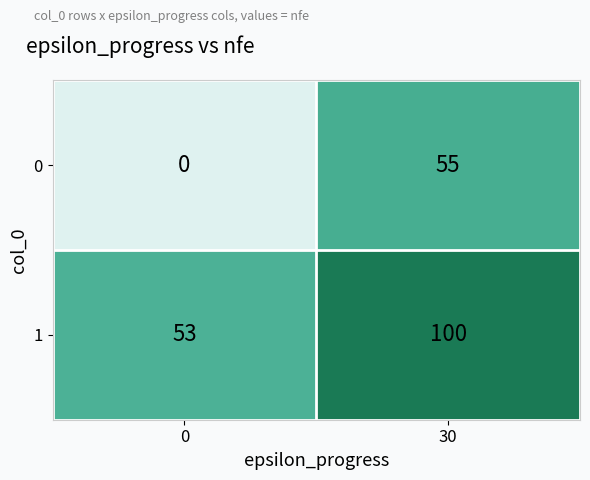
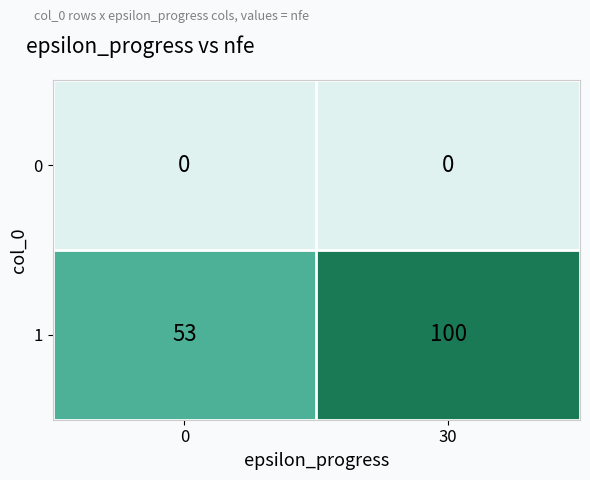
0, 30: 55 -> 0
